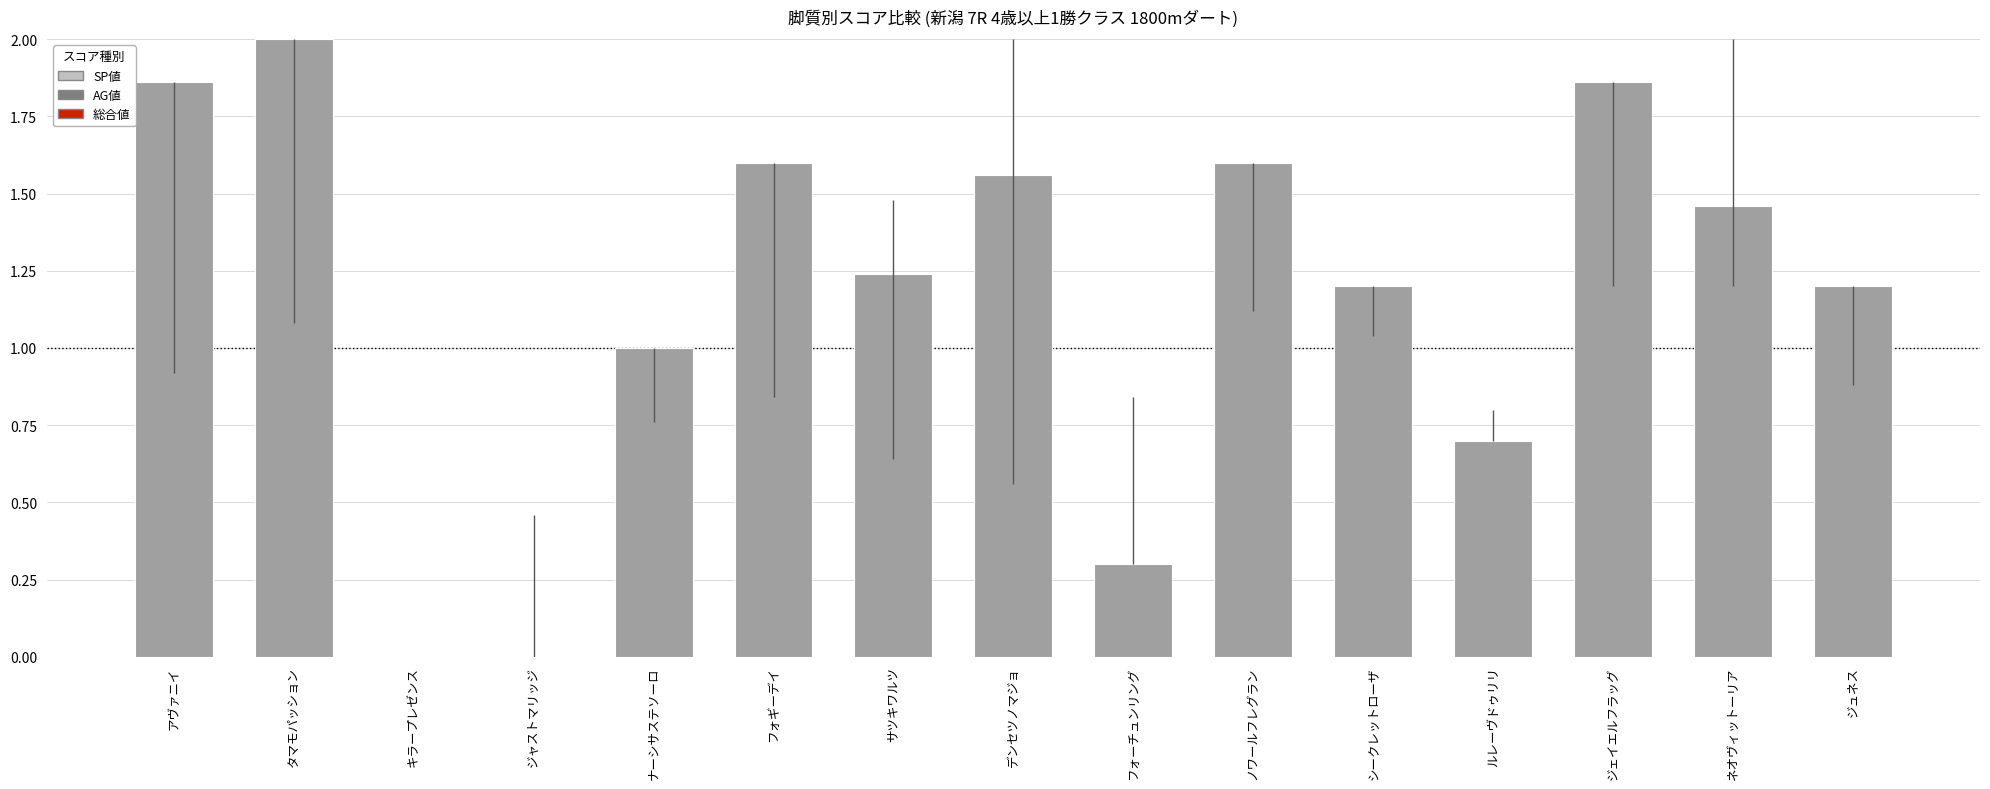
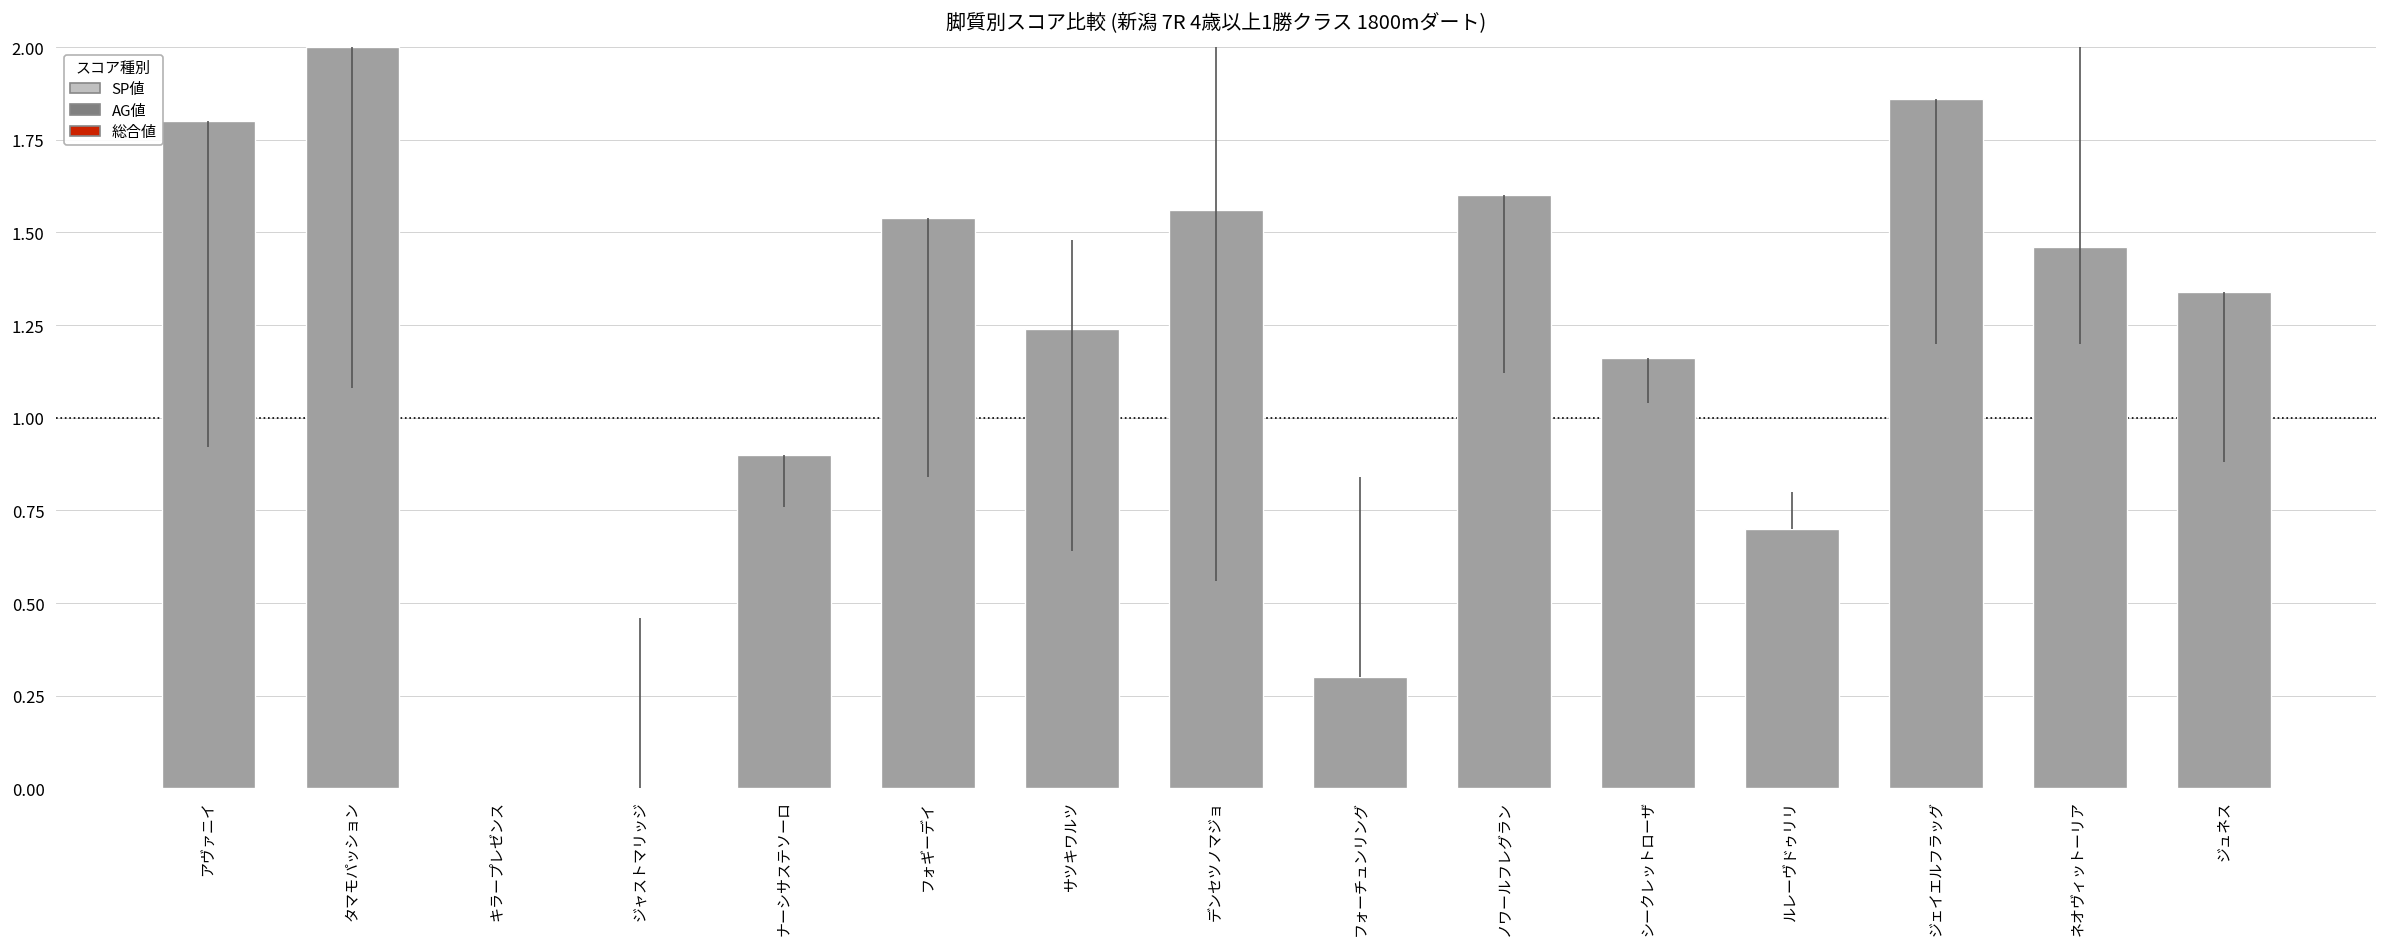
アヴァニイ: 1.86 -> 1.80
ナーシサステソーロ: 1.00 -> 0.90
フォギーデイ: 1.60 -> 1.54
シークレットローザ: 1.20 -> 1.16
ジュネス: 1.20 -> 1.34
